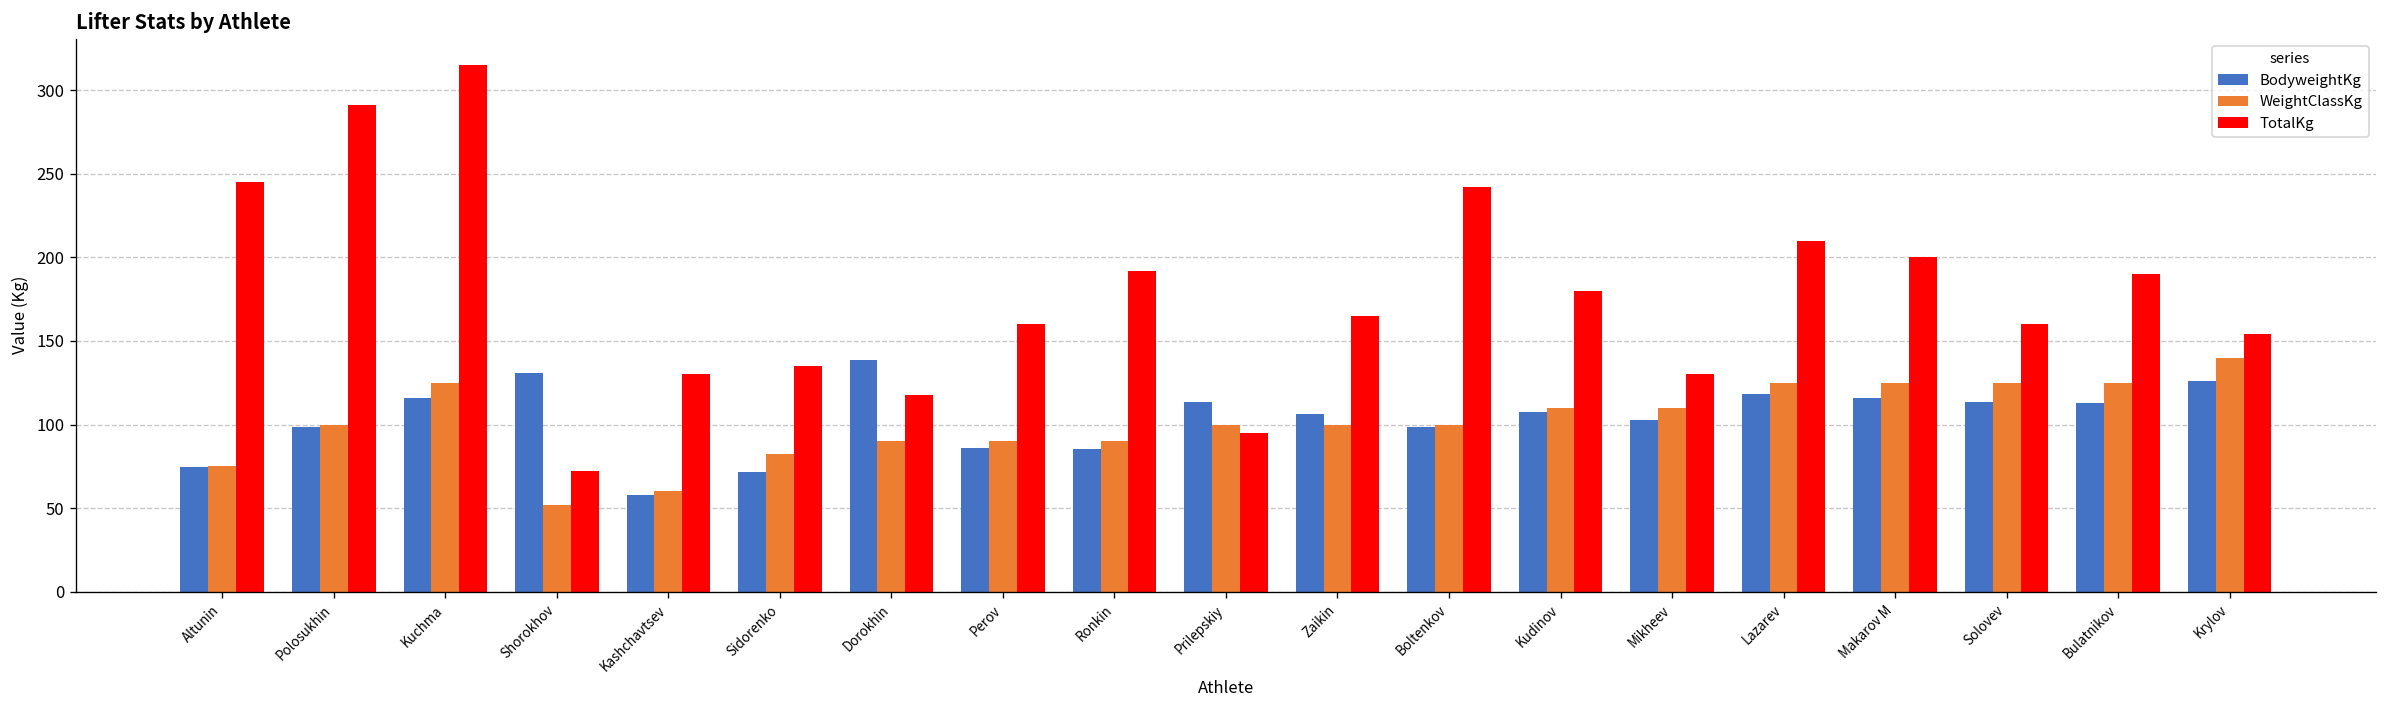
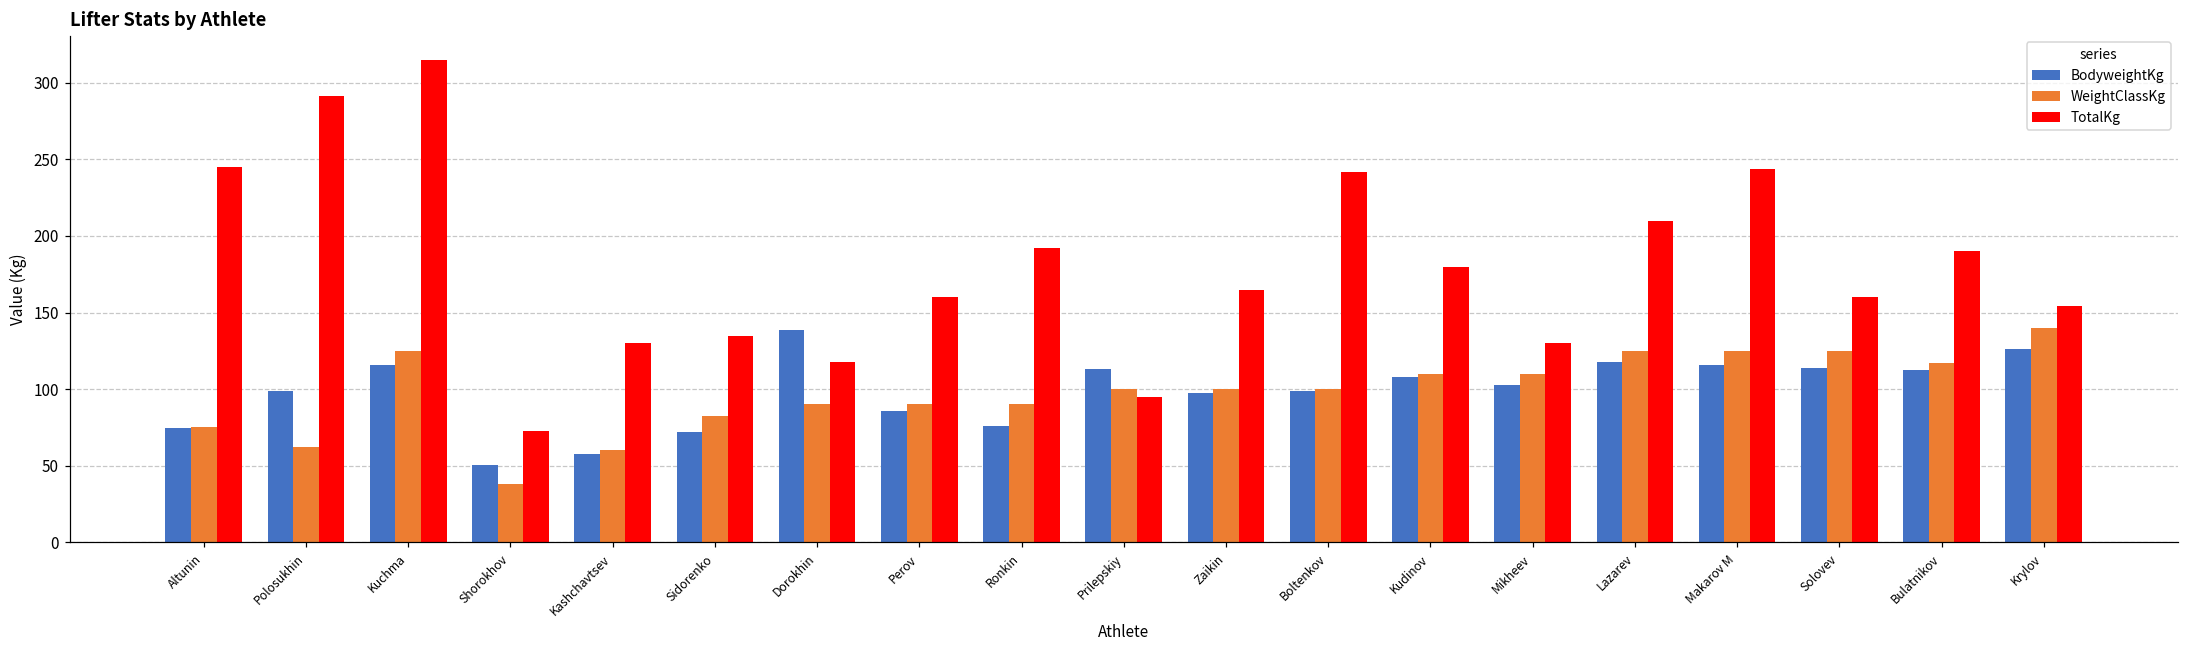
WeightClassKg, Polosukhin: 100 -> 62
BodyweightKg, Shorokhov: 131 -> 51
WeightClassKg, Shorokhov: 52 -> 38
BodyweightKg, Ronkin: 86 -> 76
BodyweightKg, Zaikin: 107 -> 98
TotalKg, Makarov M: 200 -> 244
WeightClassKg, Bulatnikov: 125 -> 117
